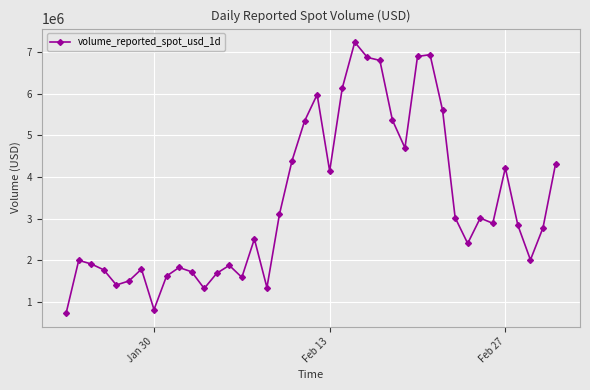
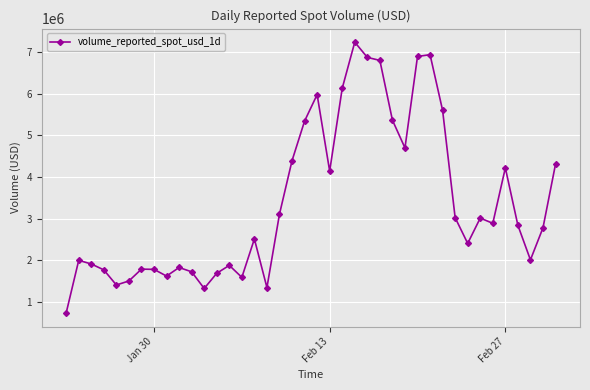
Jan 30: 800000 -> 1800000
